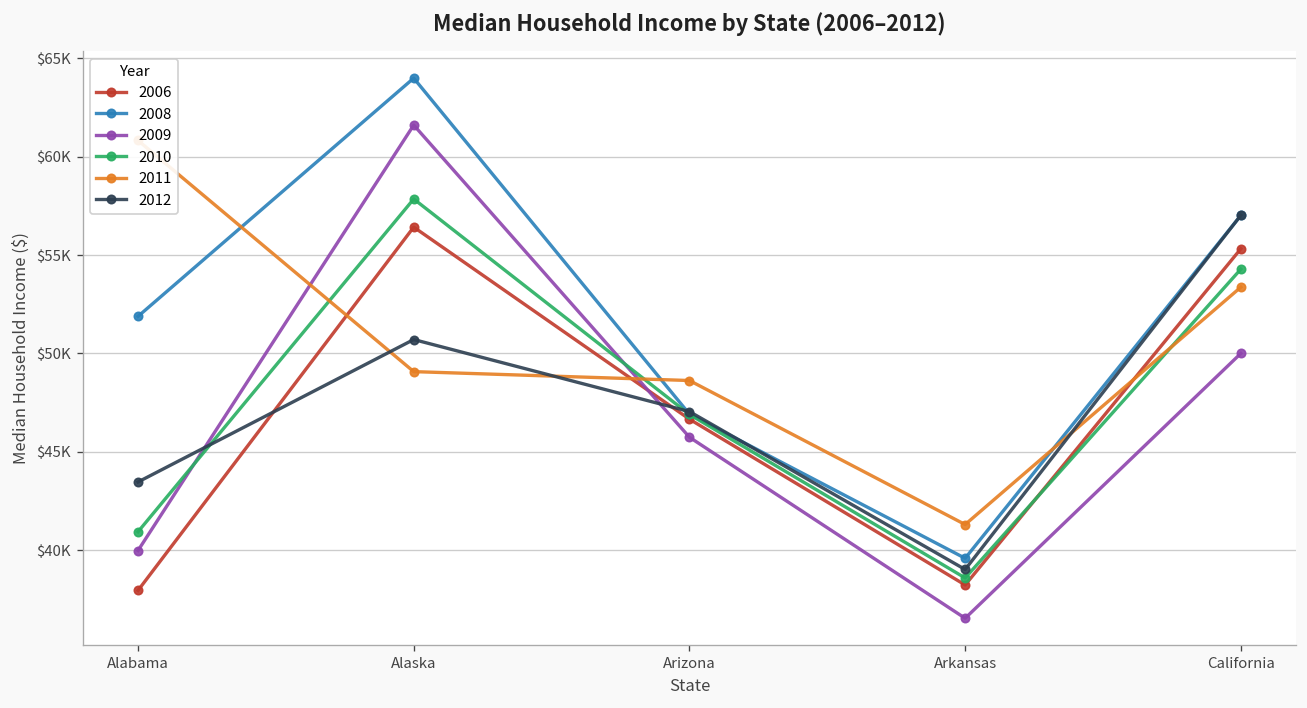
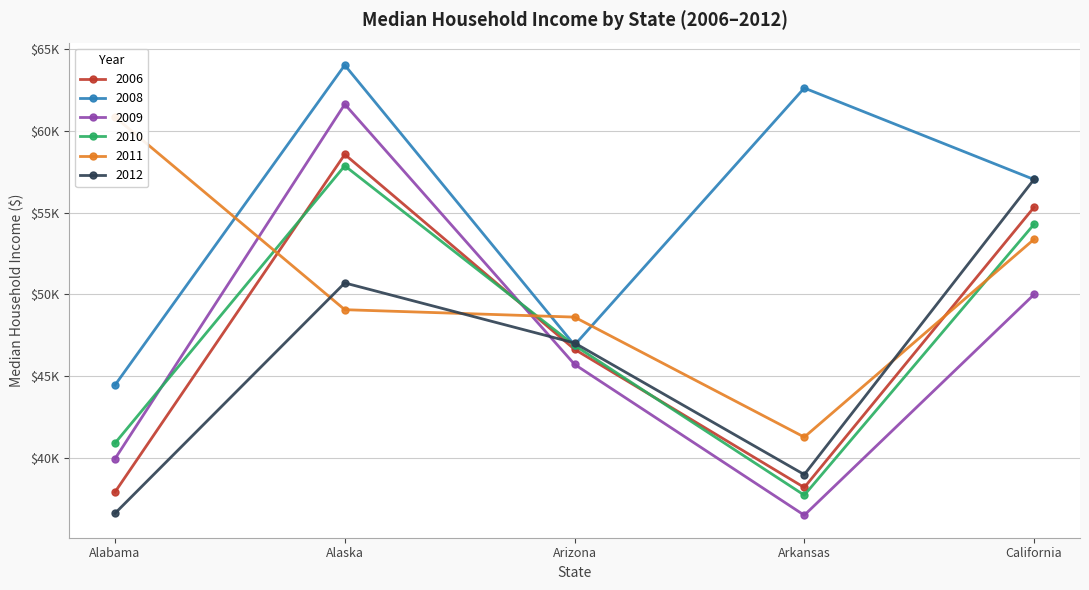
2008, Alabama: $51900 -> $44500
2012, Alabama: $43500 -> $36700
2006, Alaska: $56400 -> $58500
2008, Arkansas: $39600 -> $62600
2010, Arkansas: $38600 -> $37800
